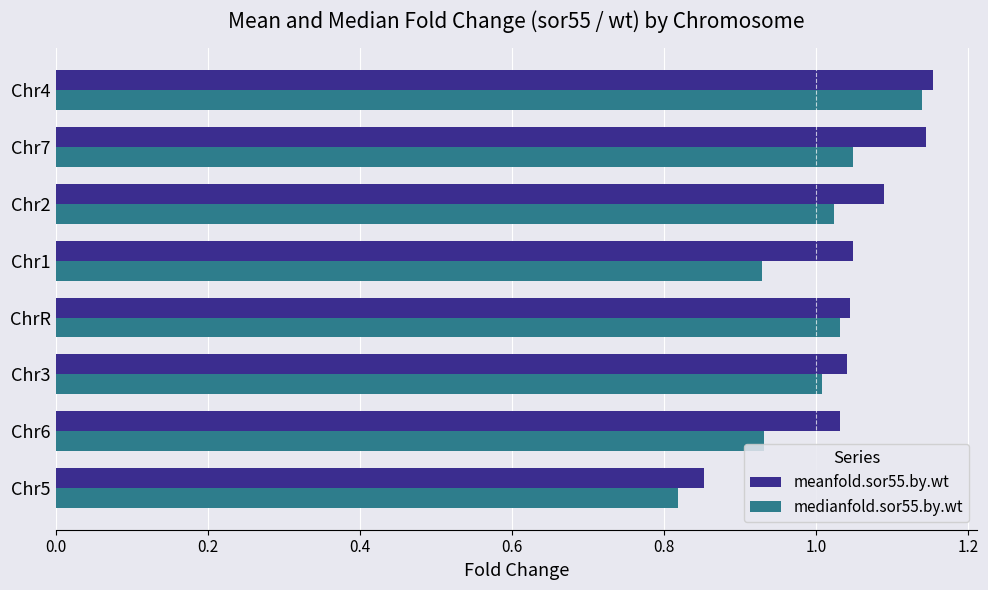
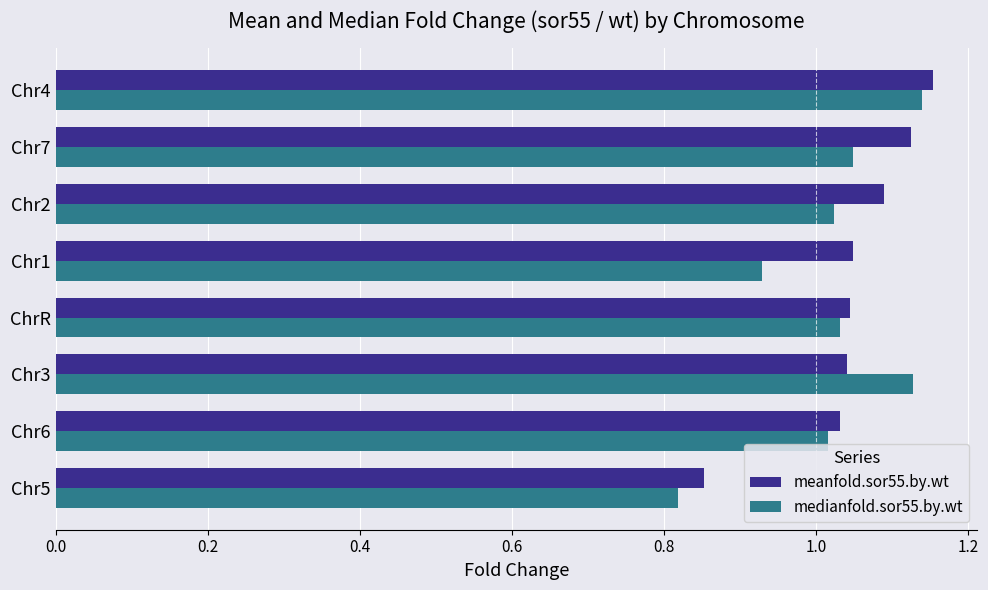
meanfold.sor55.by.wt, Chr7: 1.15 -> 1.12
medianfold.sor55.by.wt, Chr3: 1.01 -> 1.13
medianfold.sor55.by.wt, Chr6: 0.93 -> 1.02
